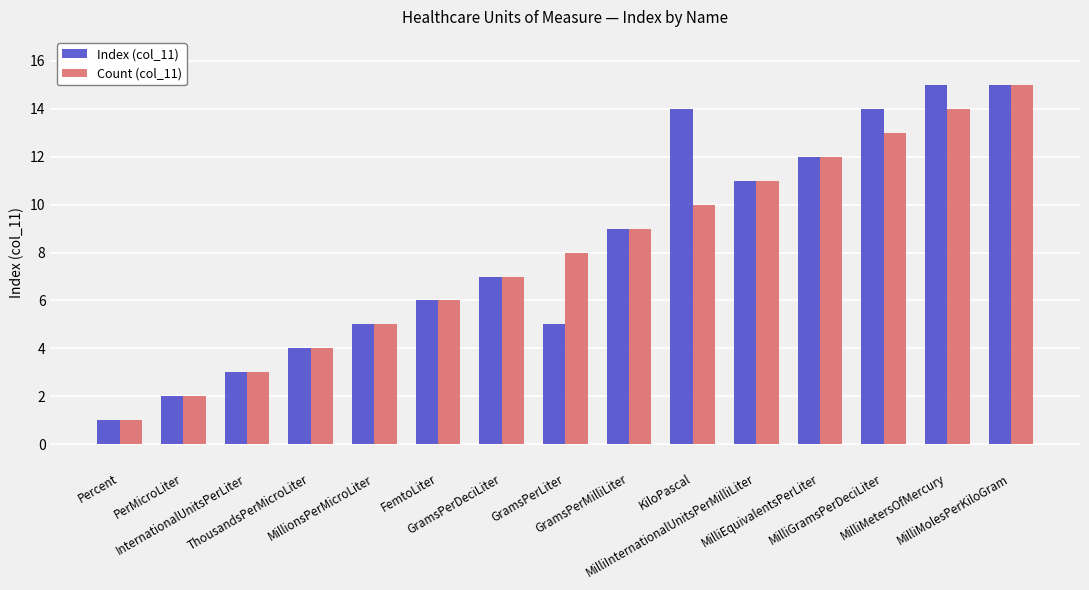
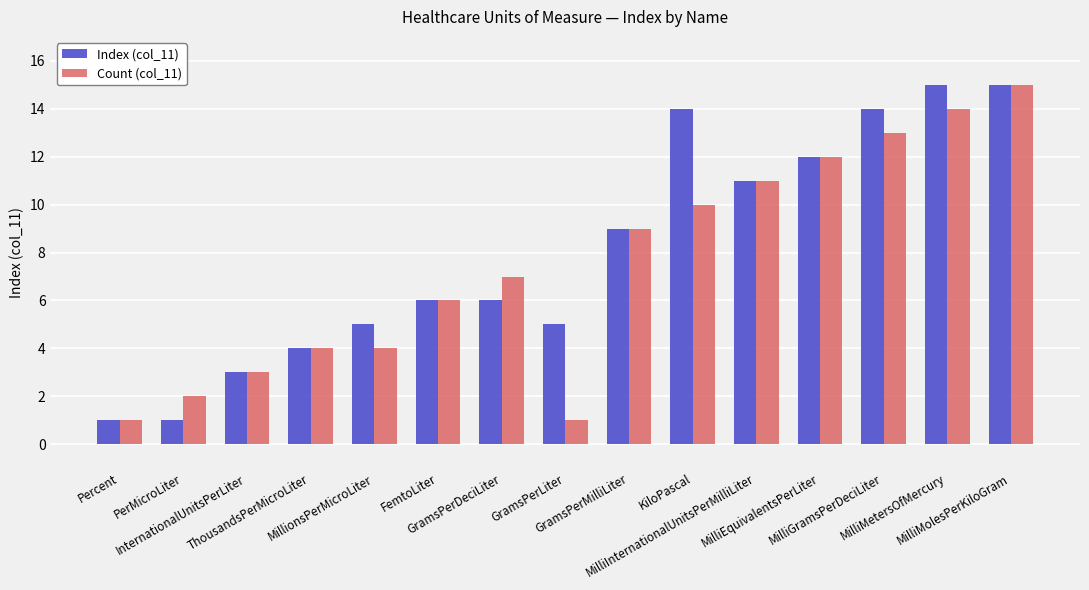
Index (col_11), PerMicroLiter: 2 -> 1
Count (col_11), MillionsPerMicroLiter: 5 -> 4
Index (col_11), GramsPerDeciLiter: 7 -> 6
Count (col_11), GramsPerLiter: 8 -> 1
